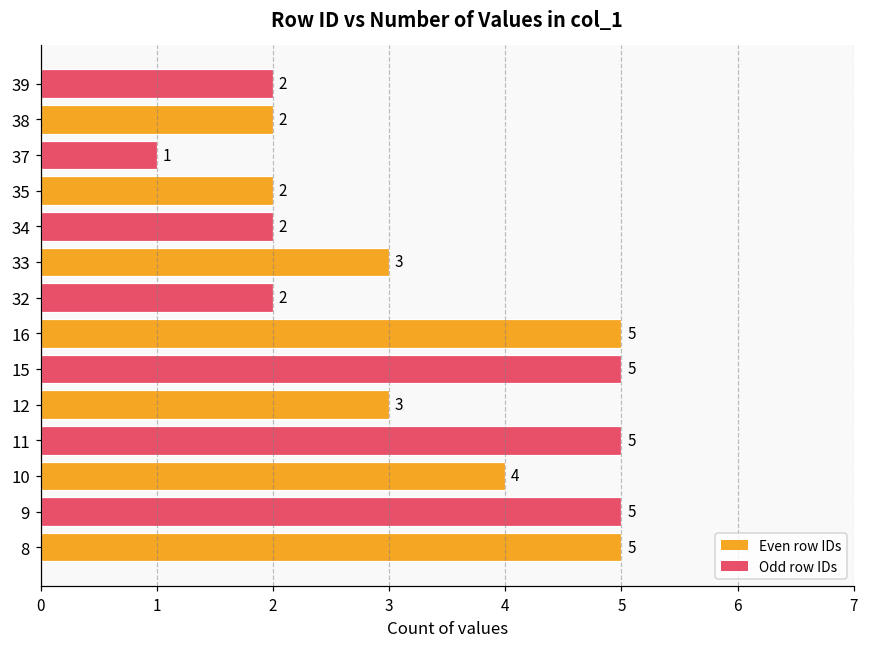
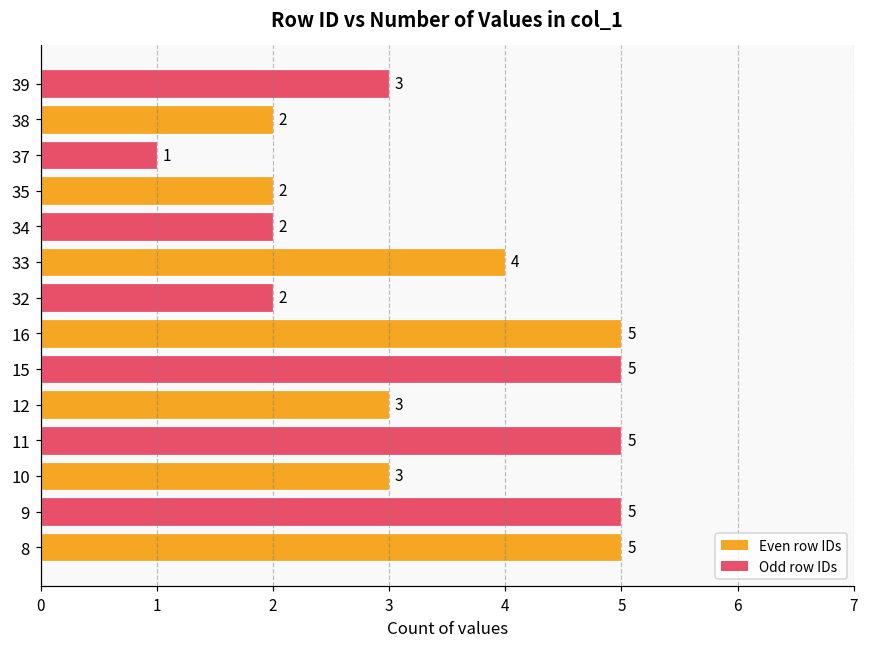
39: 2 -> 3
33: 3 -> 4
10: 4 -> 3
